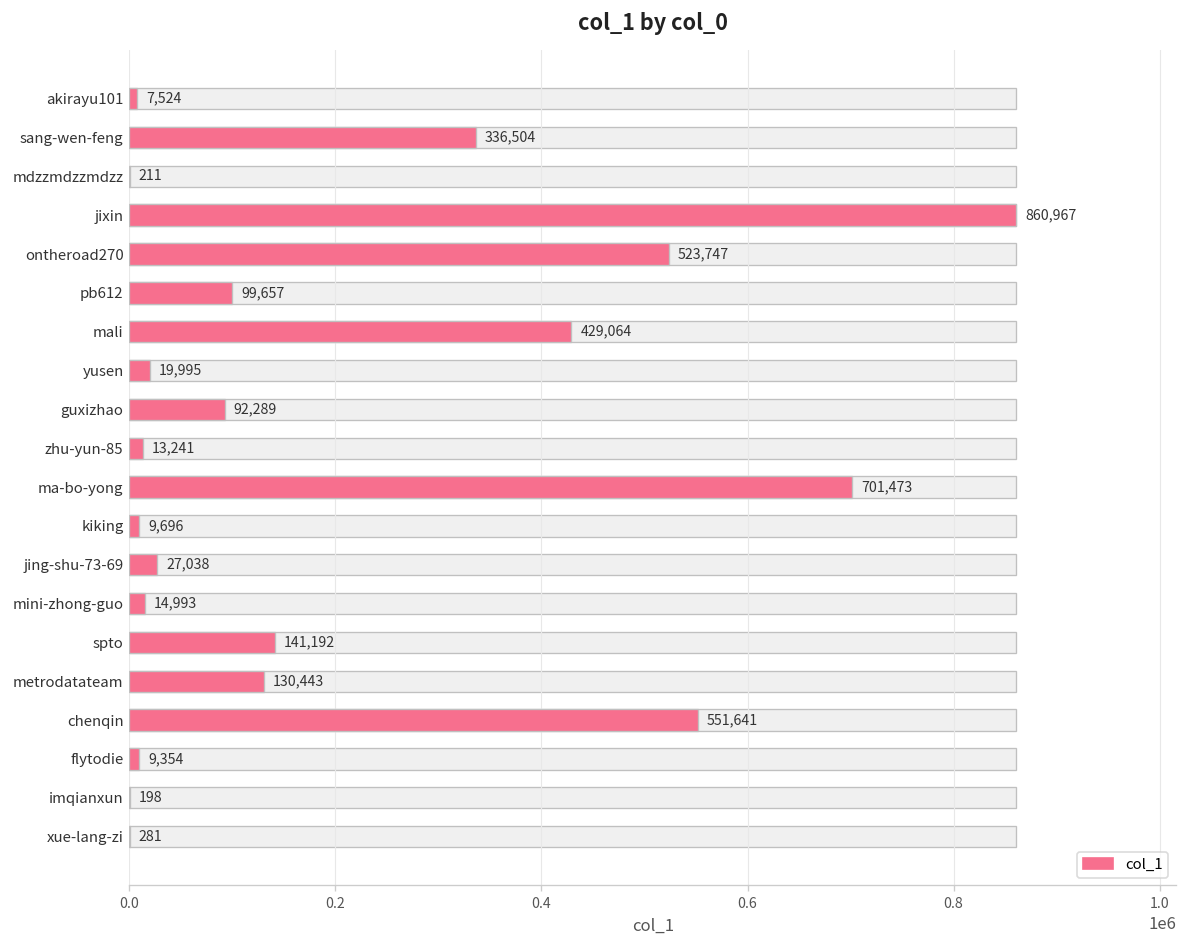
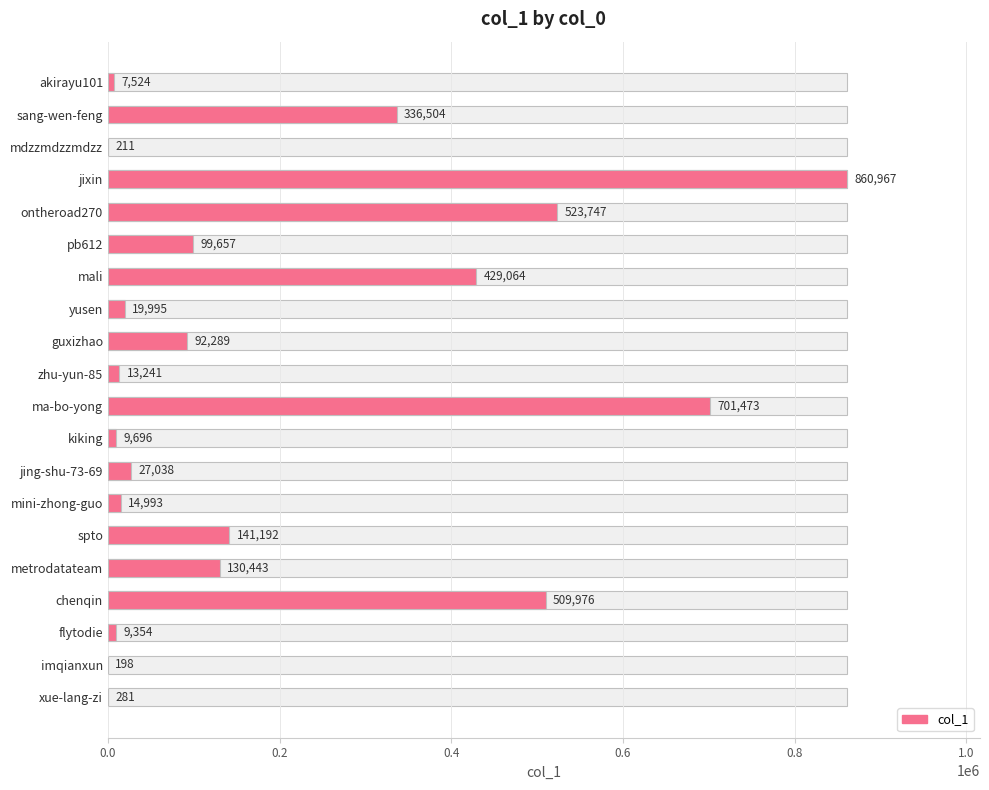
col_1, chenqin: 551,641 -> 509,976
